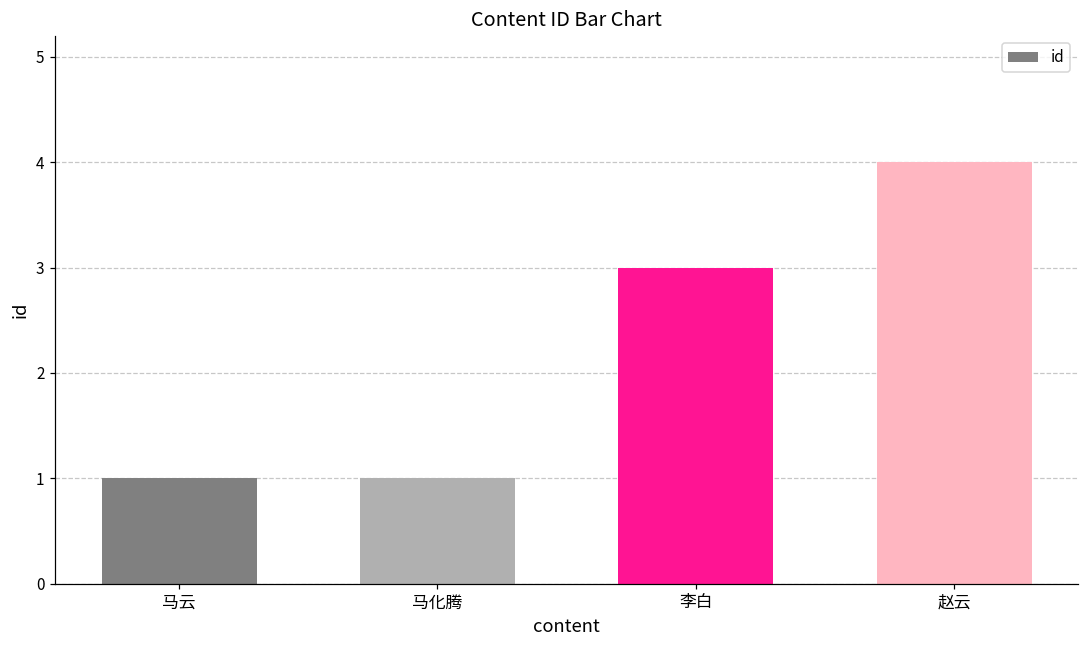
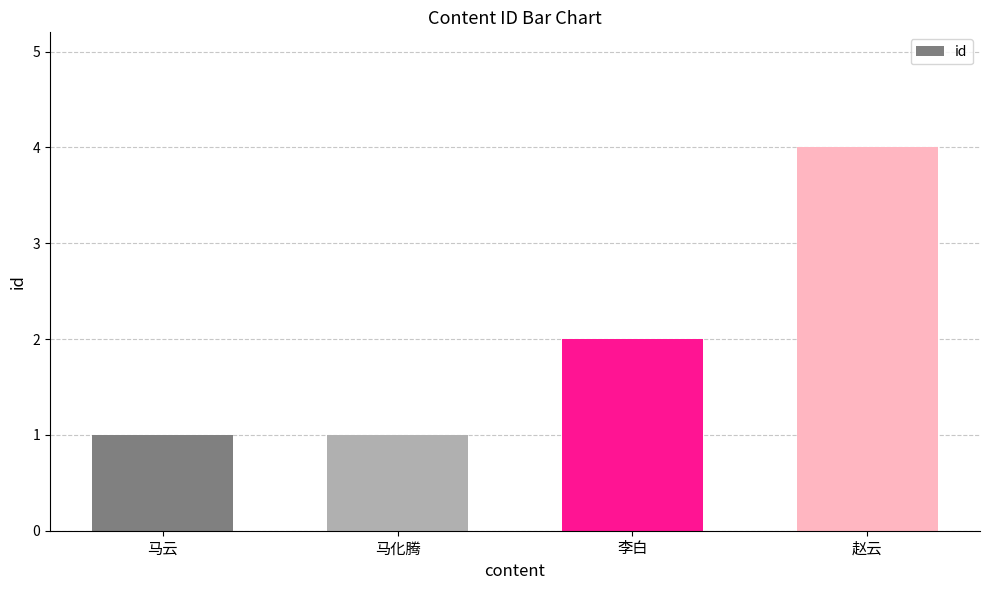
李白: 3 -> 2
